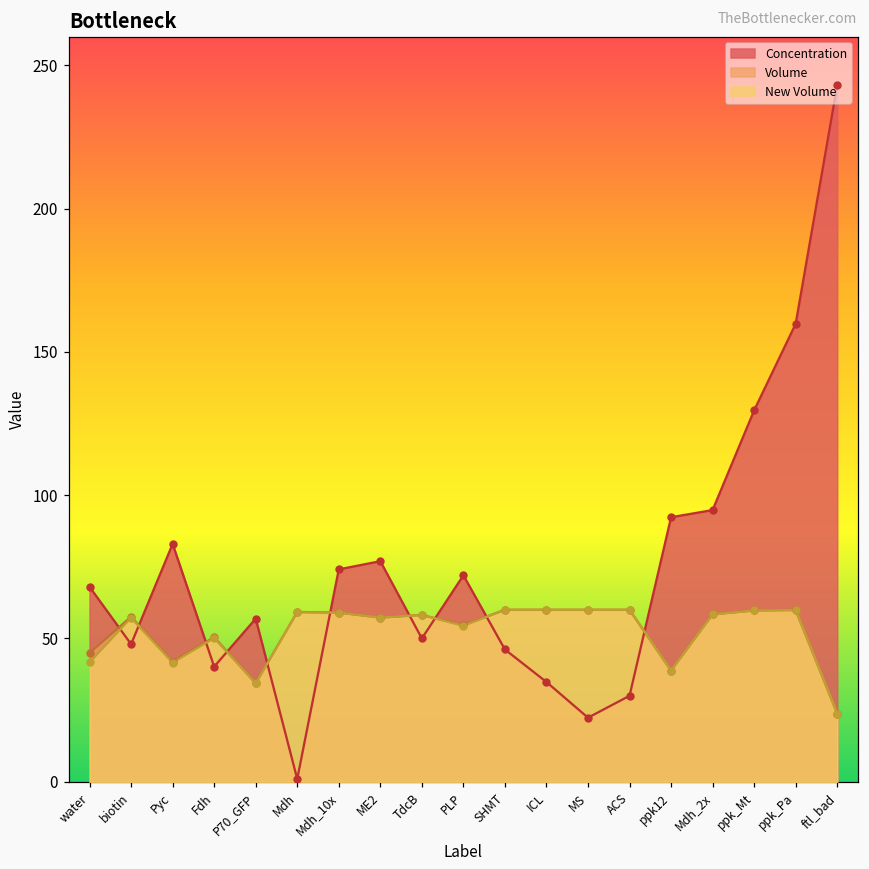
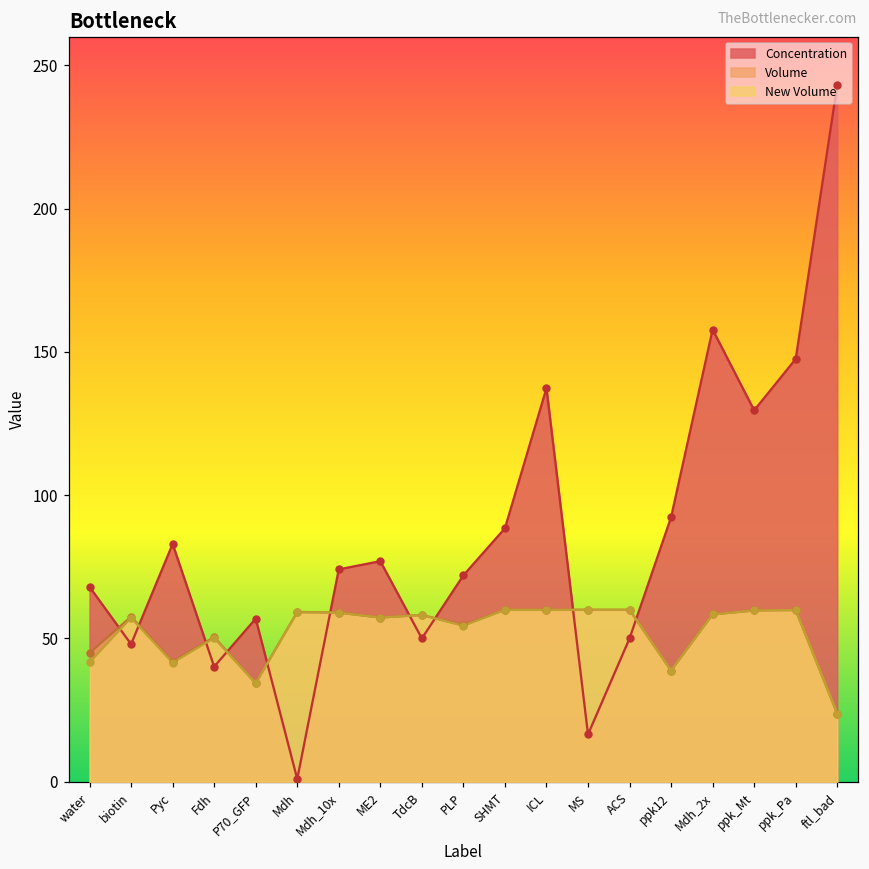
Concentration, SHMT: 46 -> 88
Concentration, ICL: 35 -> 137
Concentration, MS: 22 -> 17
Concentration, ACS: 30 -> 50
Concentration, Mdh_2x: 95 -> 158
Concentration, ppk_Pa: 160 -> 148
